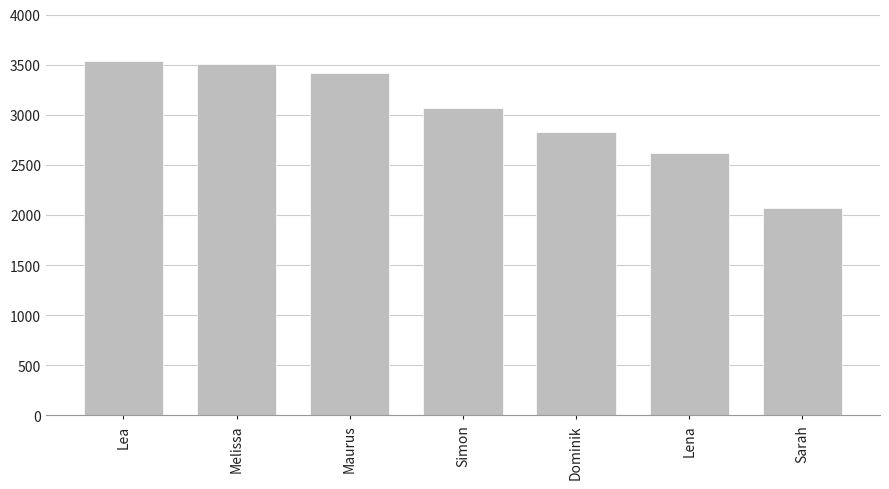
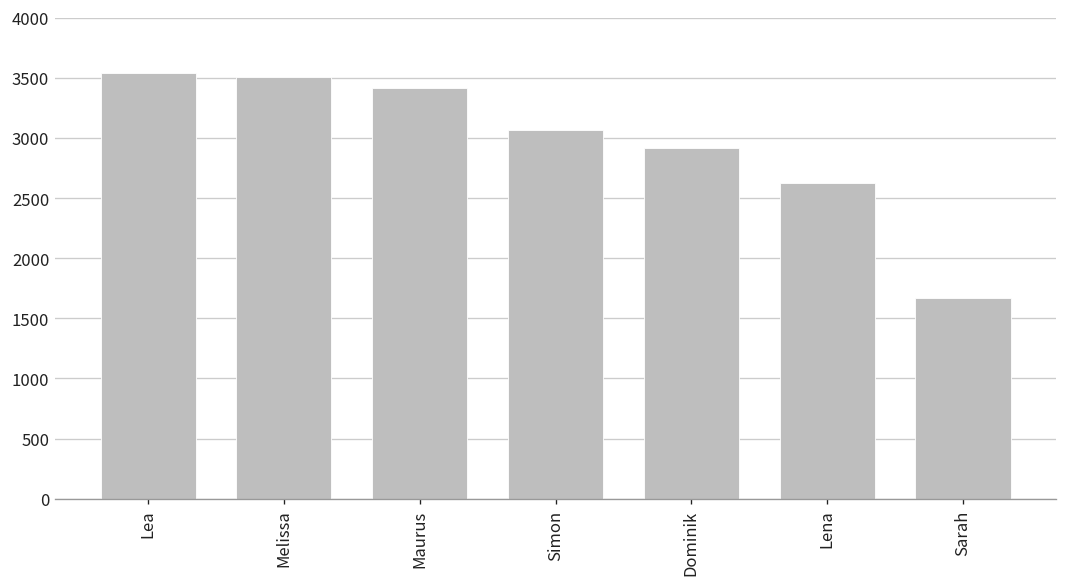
Dominik: 2830 -> 2920
Sarah: 2070 -> 1670
